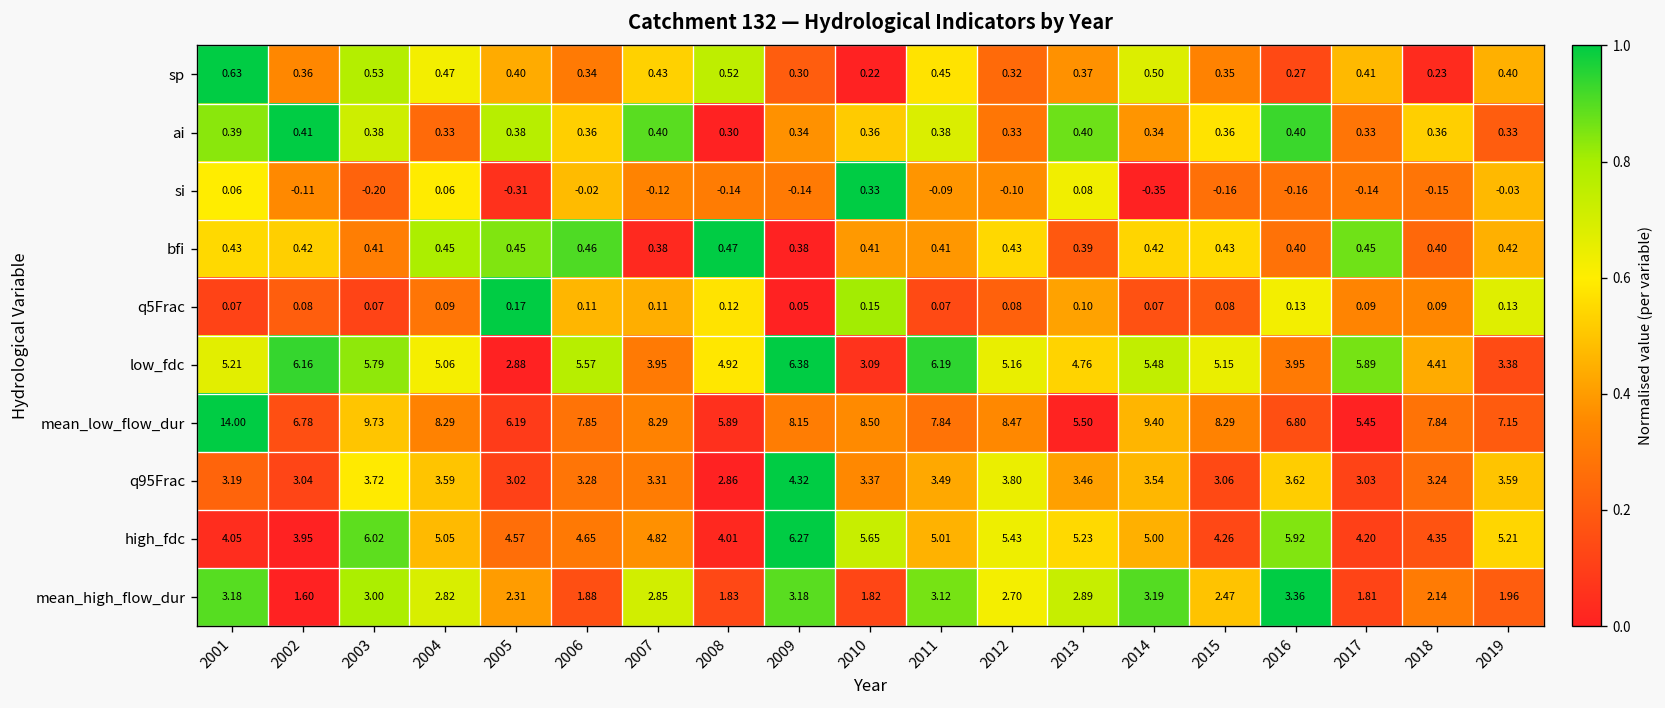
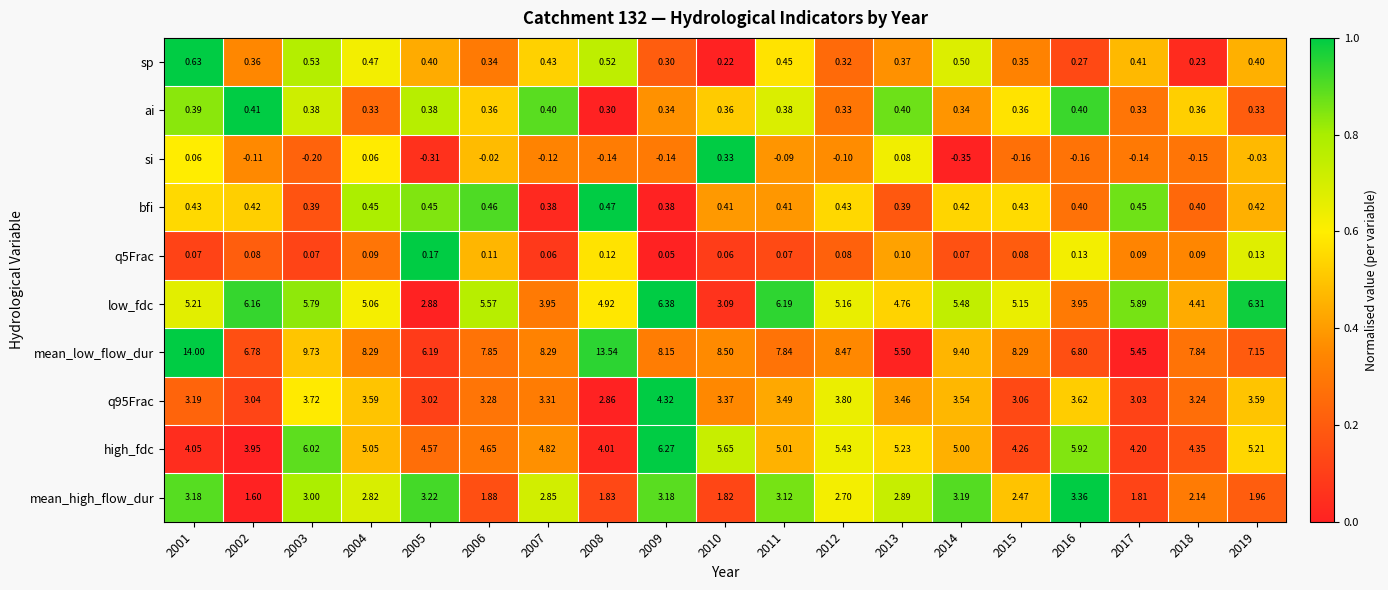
bfi, 2003: 0.41 -> 0.39
q5Frac, 2007: 0.11 -> 0.06
q5Frac, 2010: 0.15 -> 0.06
low_fdc, 2019: 3.38 -> 6.31
mean_low_flow_dur, 2008: 5.89 -> 13.54
mean_high_flow_dur, 2005: 2.31 -> 3.22
